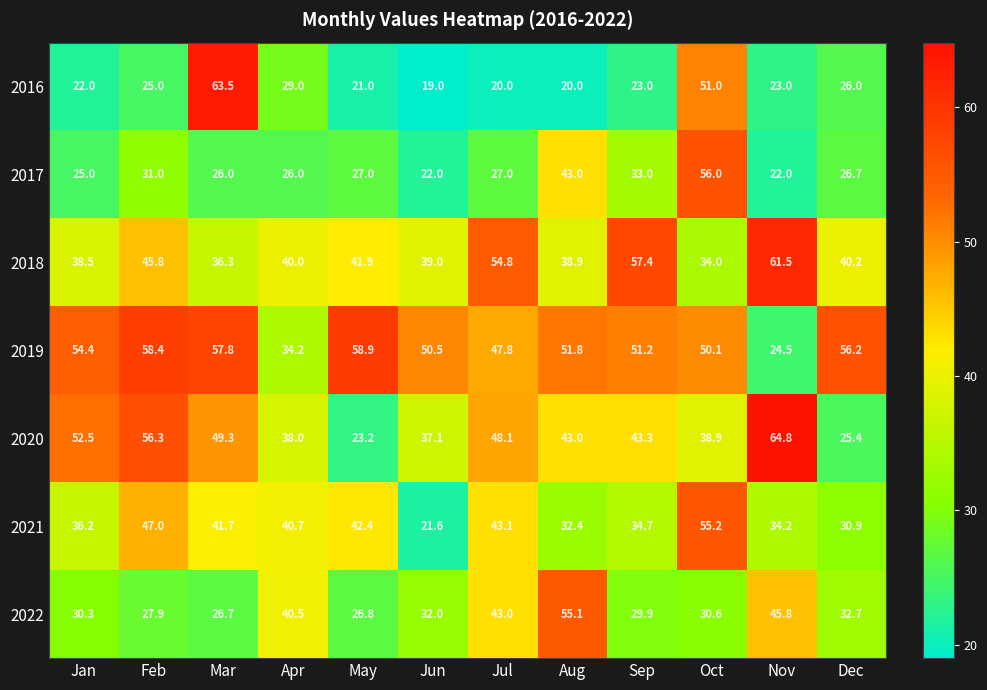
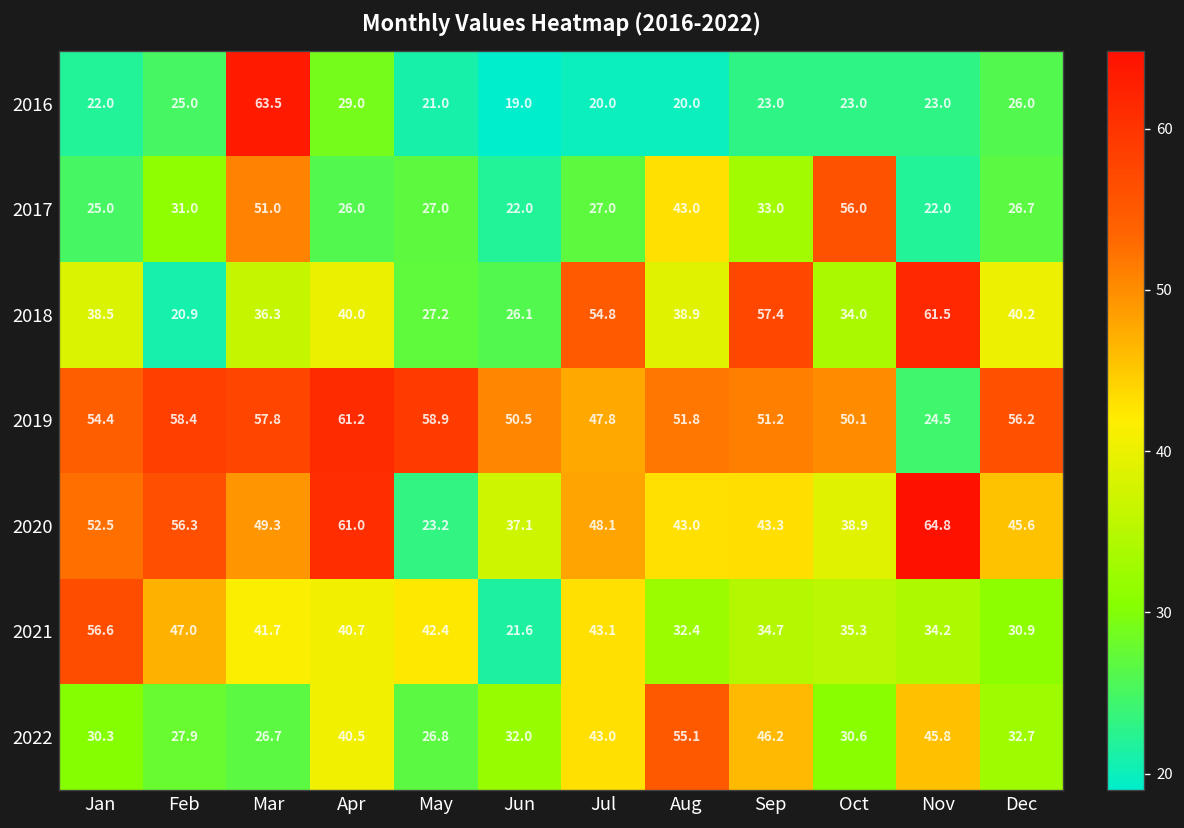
2016, Oct: 51.0 -> 23.0
2017, Mar: 26.0 -> 51.0
2018, Feb: 45.8 -> 20.9
2018, May: 41.9 -> 27.2
2018, Jun: 39.0 -> 26.1
2019, Apr: 34.2 -> 61.2
2020, Apr: 38.0 -> 61.0
2020, Dec: 25.4 -> 45.6
2021, Jan: 36.2 -> 56.6
2021, Oct: 55.2 -> 35.3
2022, Sep: 29.9 -> 46.2
